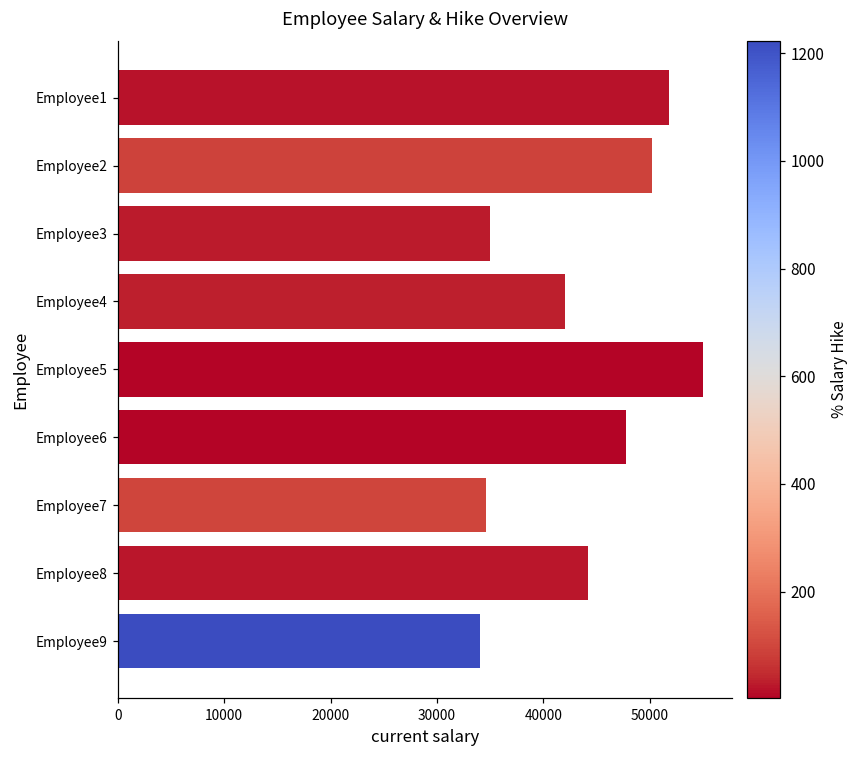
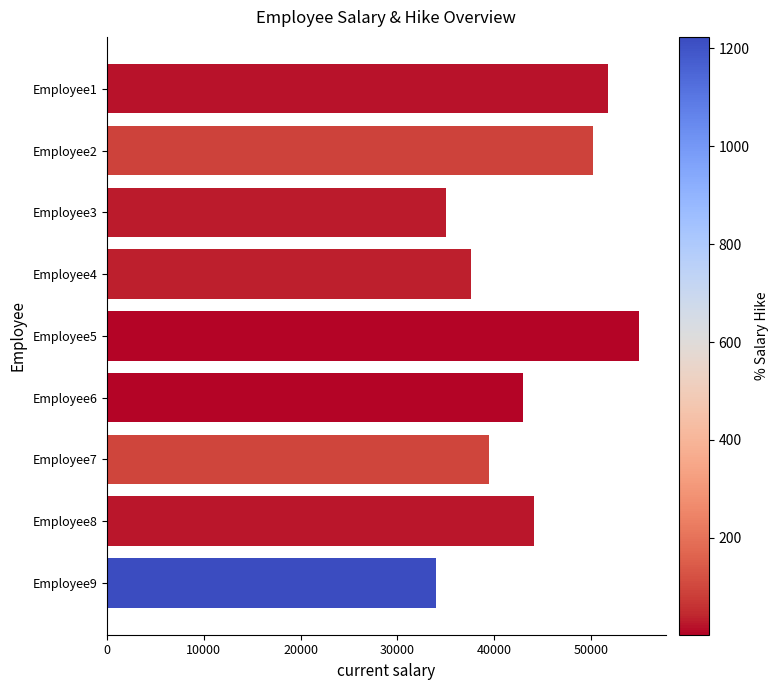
Employee4: 42000 -> 38000
Employee6: 48000 -> 43000
Employee7: 35000 -> 39000
